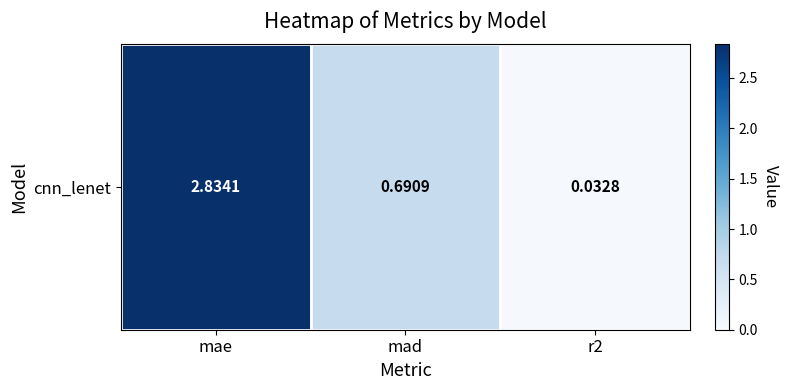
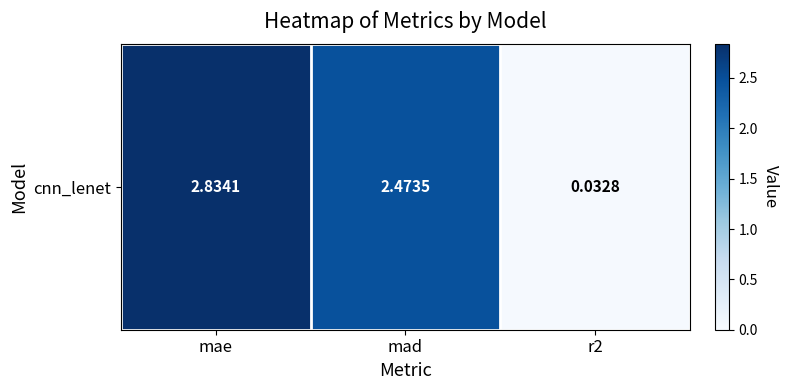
cnn_lenet, mad: 0.6909 -> 2.4735
